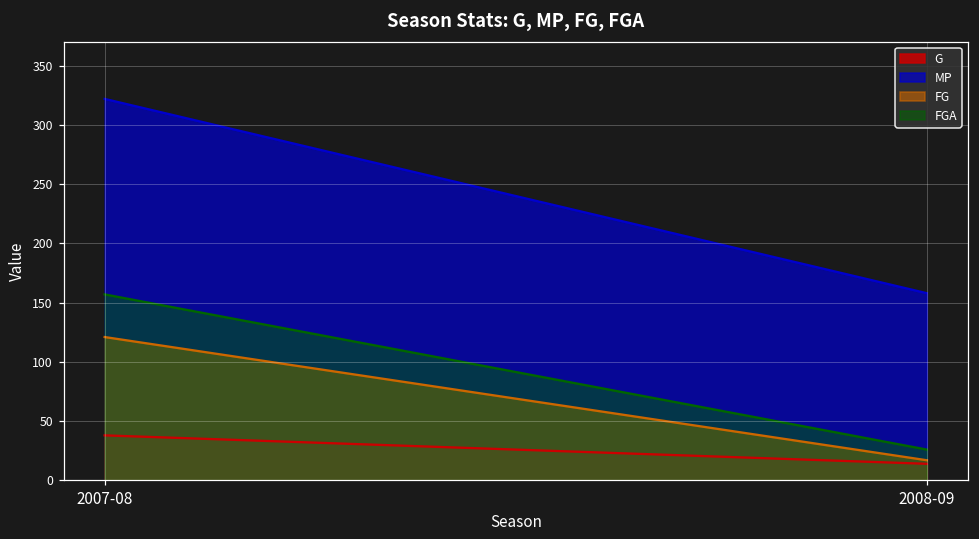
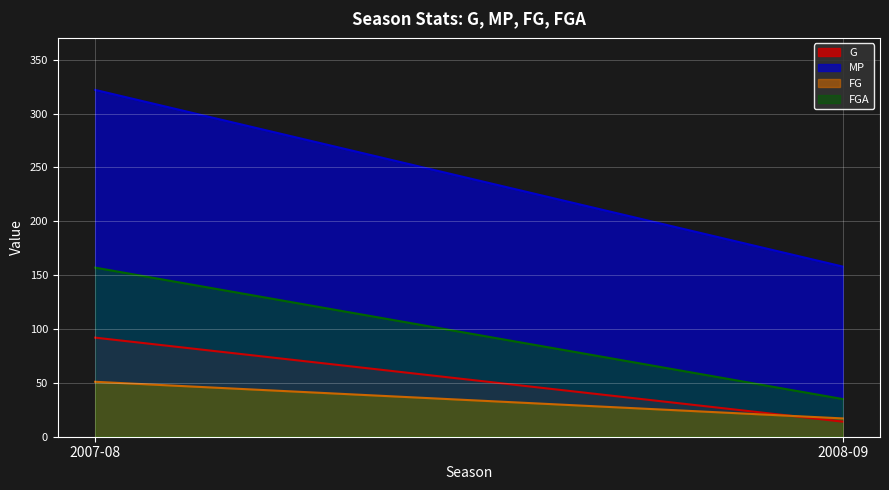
G, 2007-08: 38 -> 92
FG, 2007-08: 121 -> 51
FGA, 2008-09: 26 -> 35
